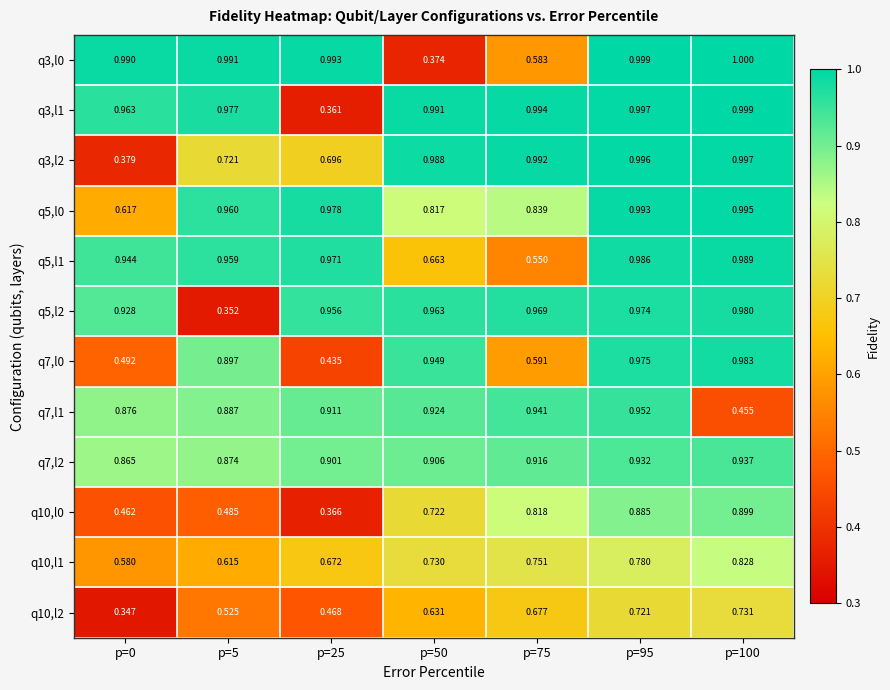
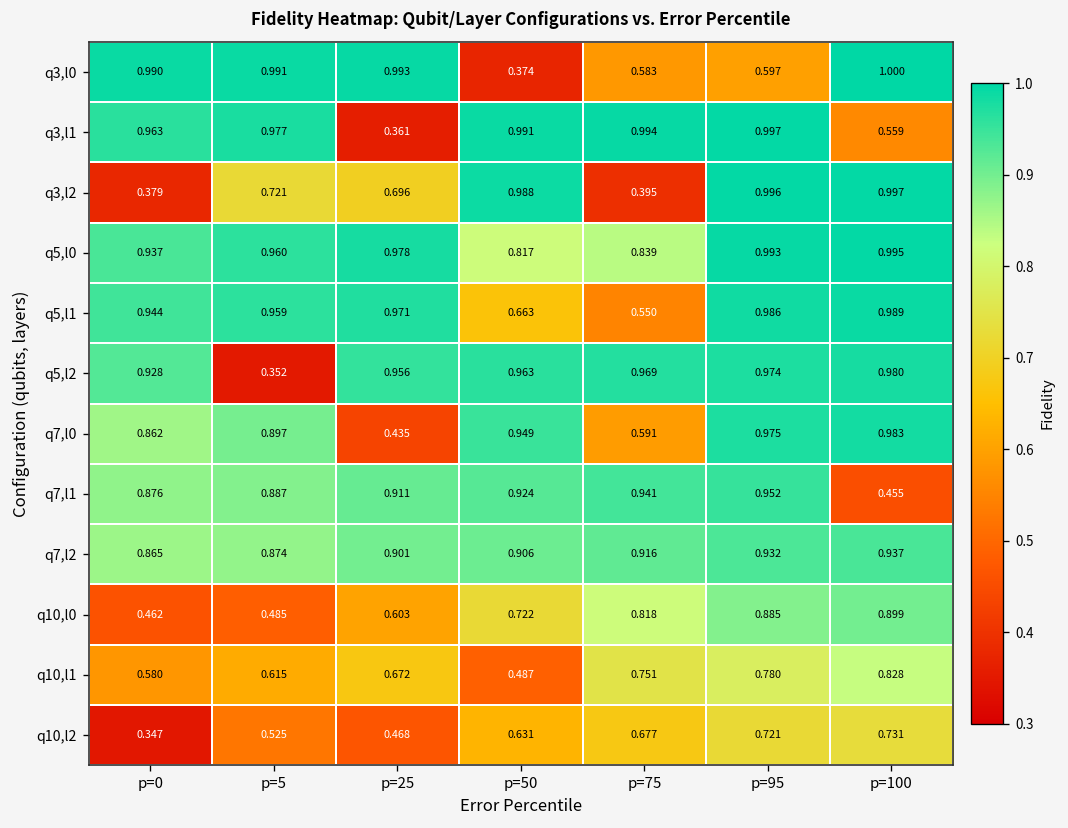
q3,l0, p=95: 0.999 -> 0.597
q3,l1, p=100: 0.999 -> 0.559
q3,l2, p=75: 0.992 -> 0.395
q5,l0, p=0: 0.617 -> 0.937
q7,l0, p=0: 0.492 -> 0.862
q10,l0, p=25: 0.366 -> 0.603
q10,l1, p=50: 0.730 -> 0.487
